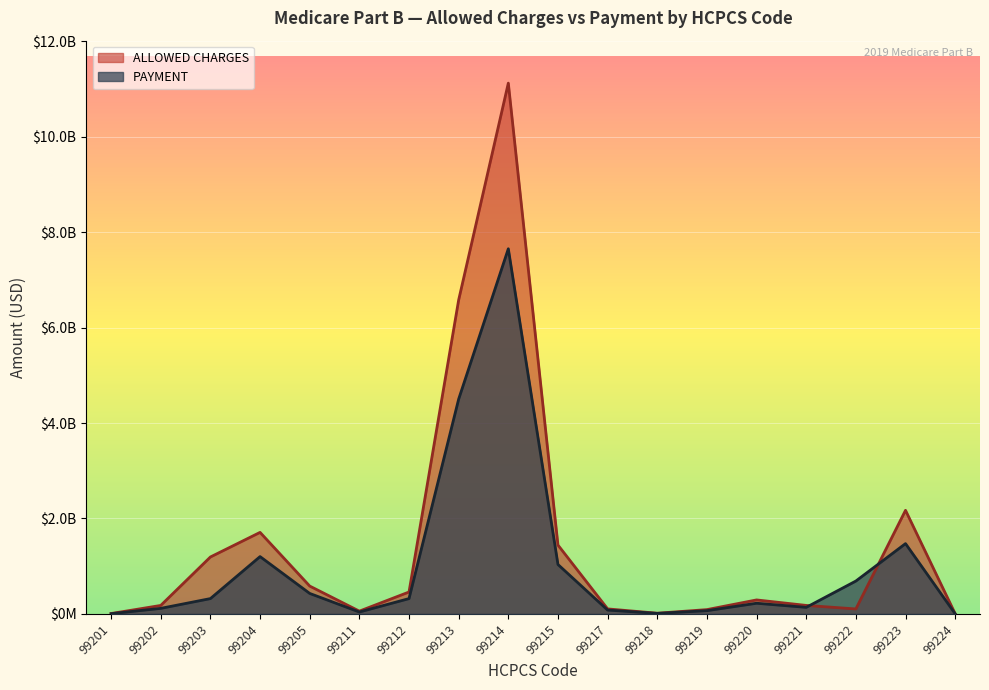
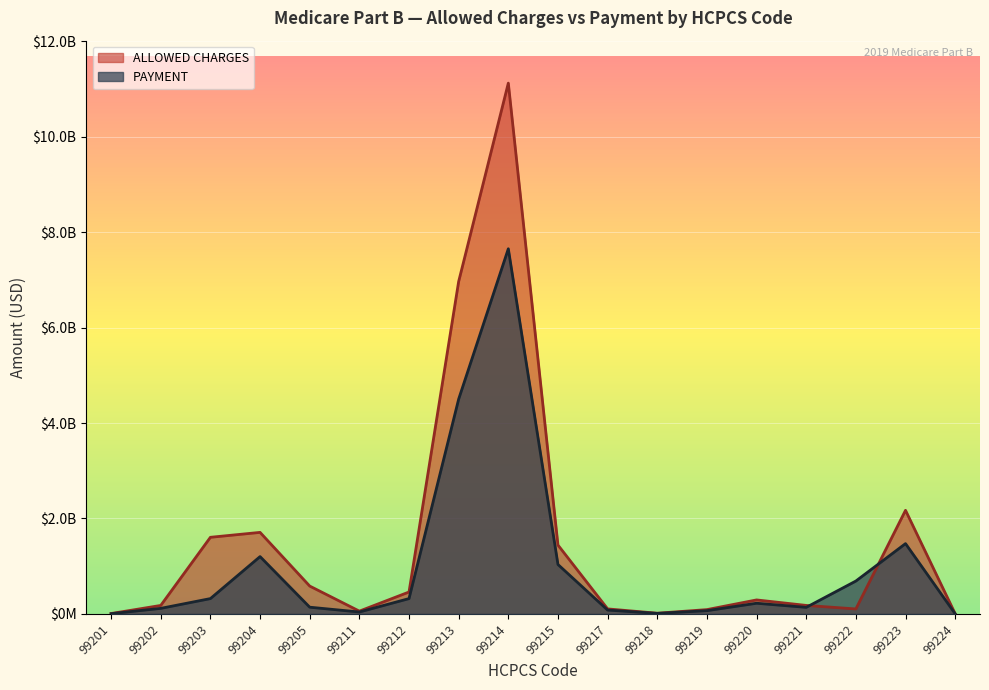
ALLOWED CHARGES, 99203: $1200000000 -> $1600000000
PAYMENT, 99205: $400000000 -> $100000000
ALLOWED CHARGES, 99213: $6600000000 -> $7000000000
